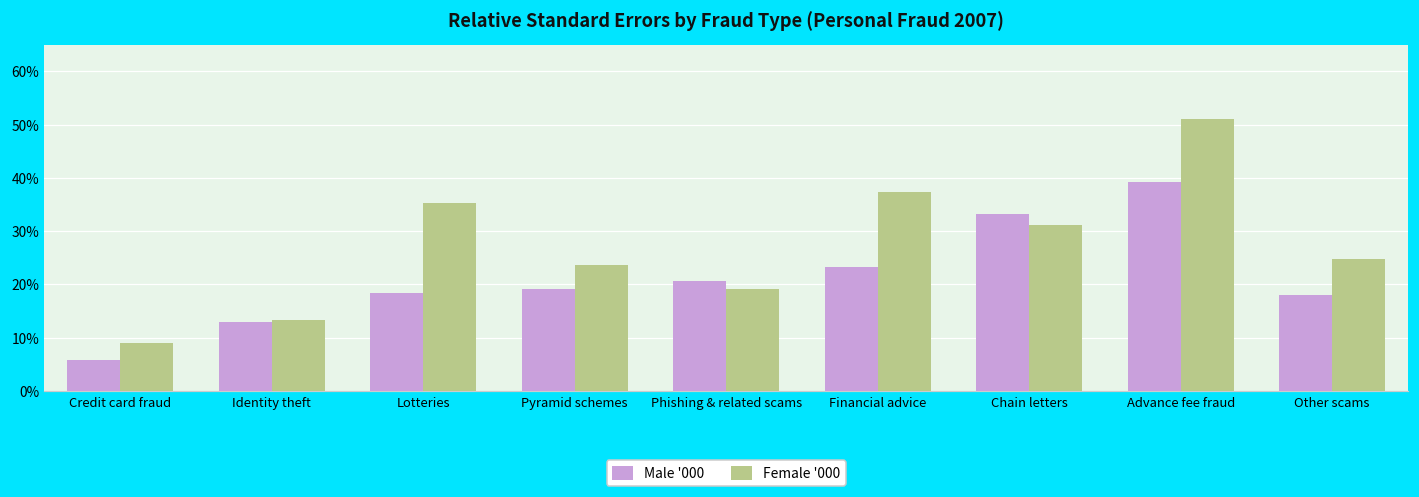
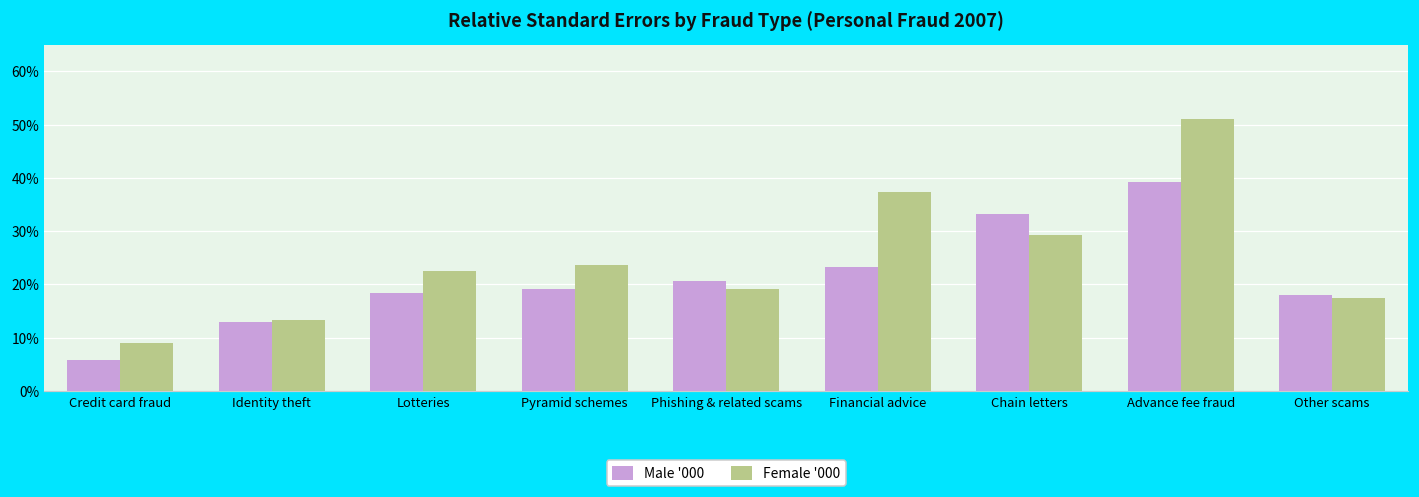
Female '000, Lotteries: 35% -> 23%
Female '000, Chain letters: 31% -> 29%
Female '000, Other scams: 25% -> 18%
